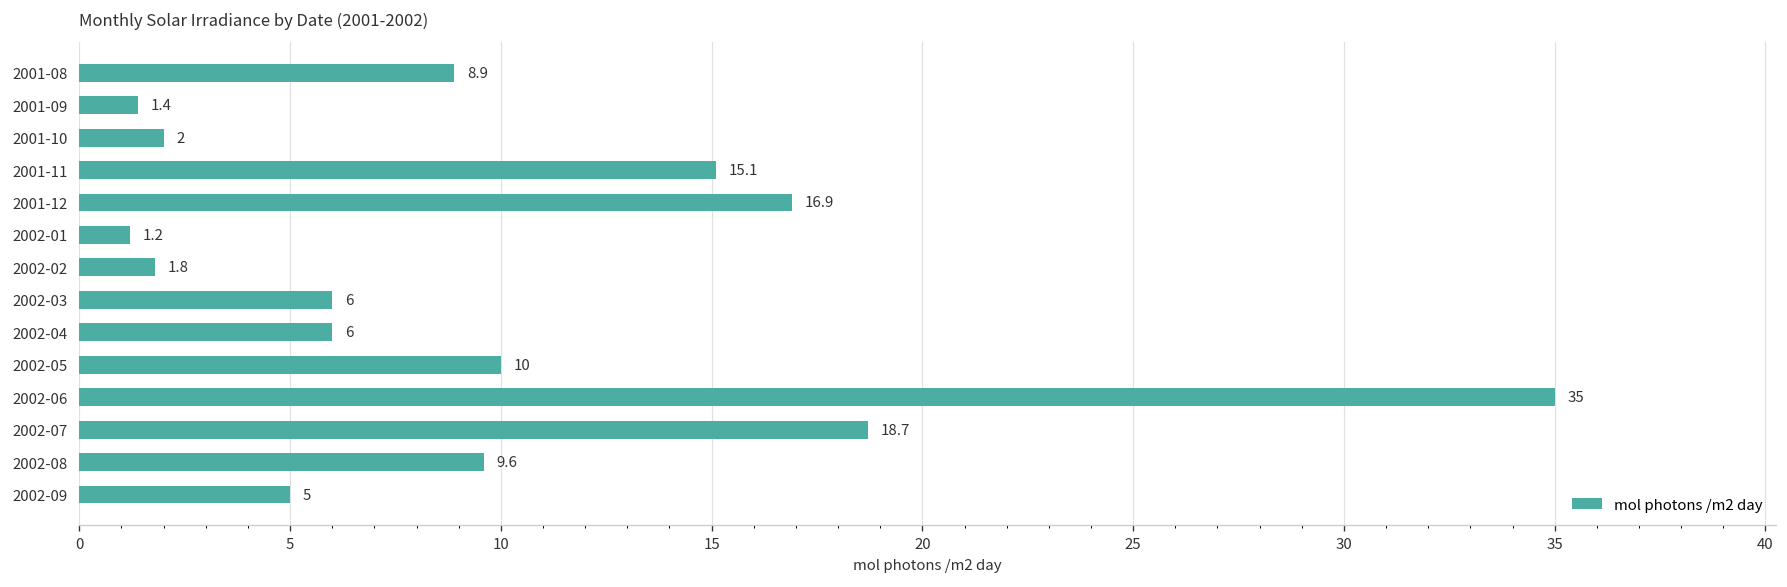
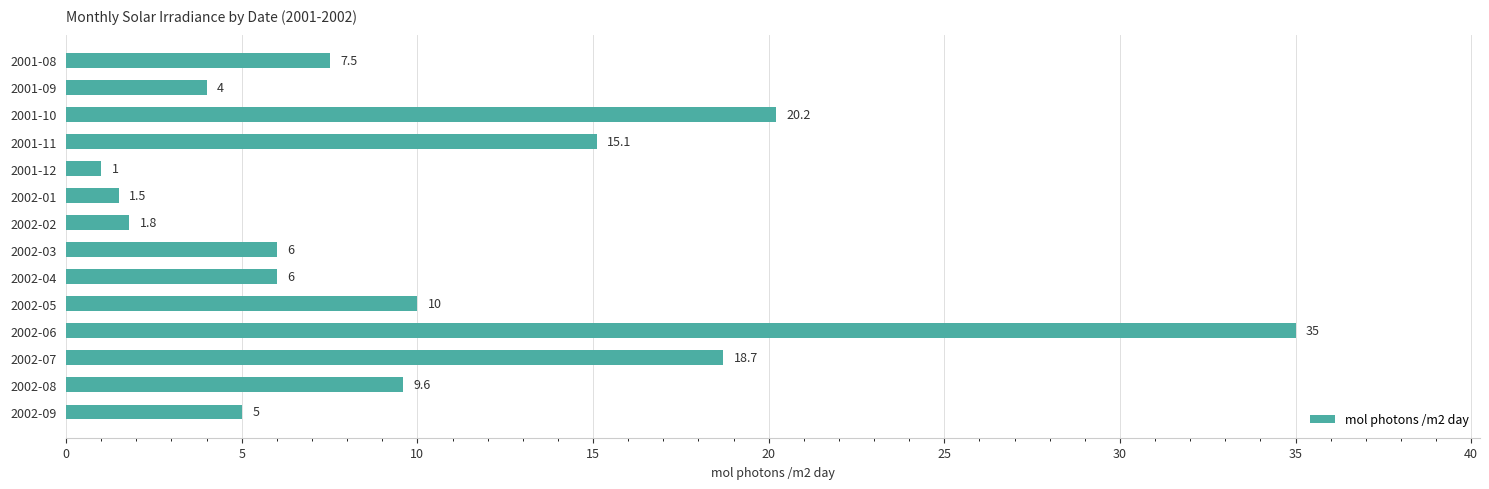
2001-08: 8.9 -> 7.5
2001-09: 1.4 -> 4
2001-10: 2 -> 20.2
2001-12: 16.9 -> 1
2002-01: 1.2 -> 1.5
